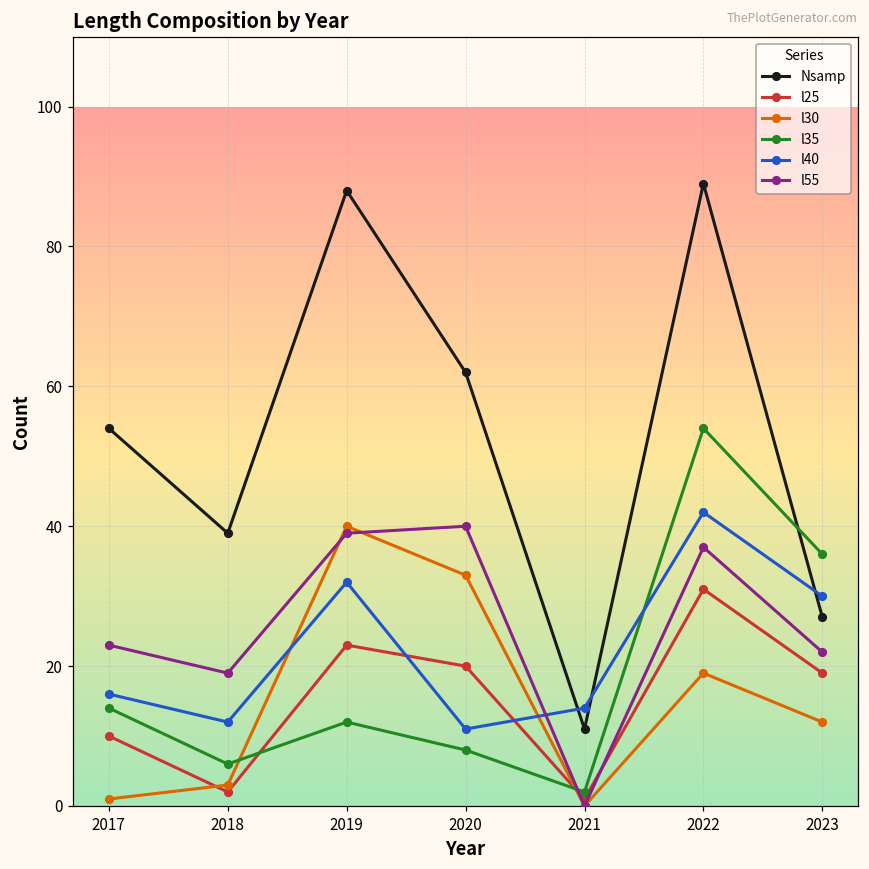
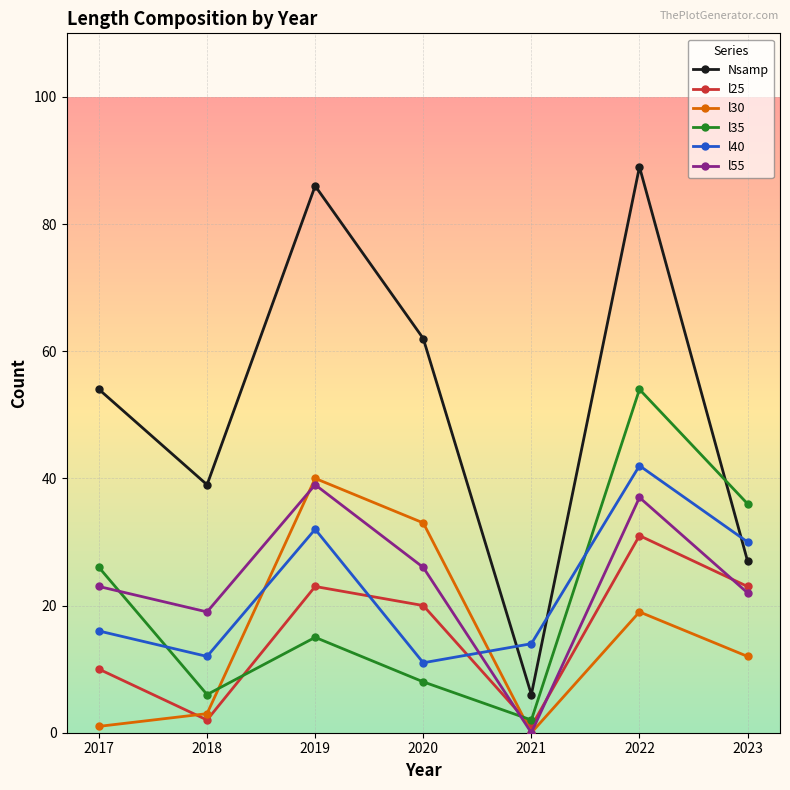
l35, 2017: 14 -> 26
Nsamp, 2019: 88 -> 86
l35, 2019: 12 -> 15
l55, 2020: 40 -> 26
Nsamp, 2021: 11 -> 6
l25, 2023: 19 -> 23
